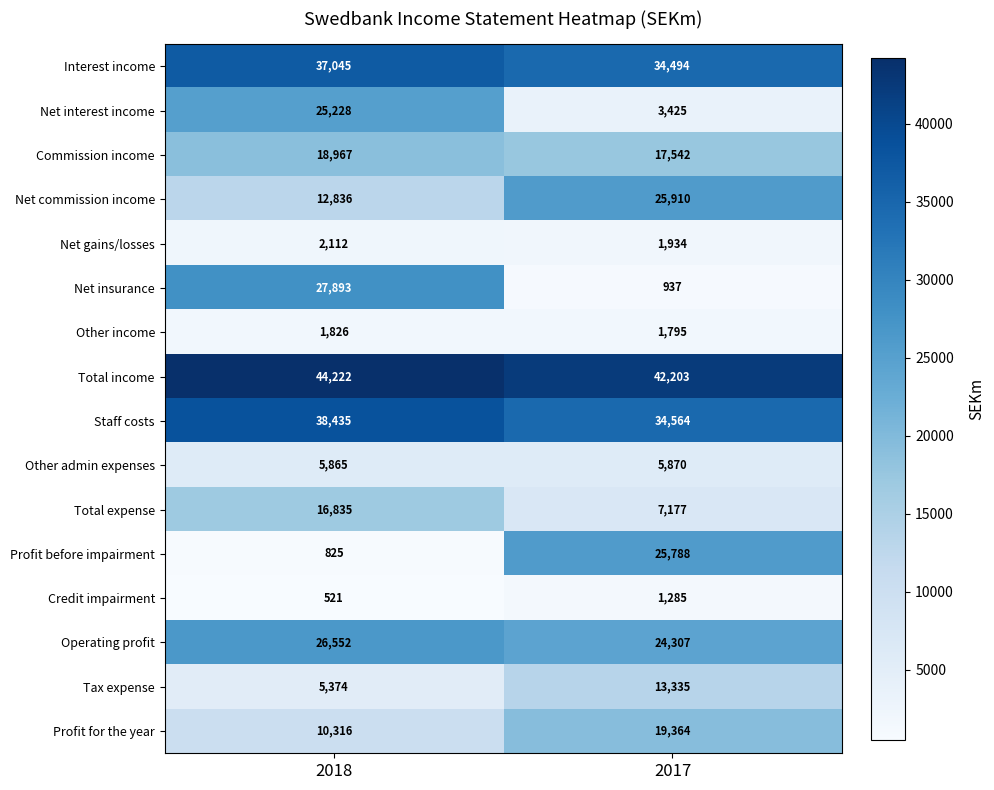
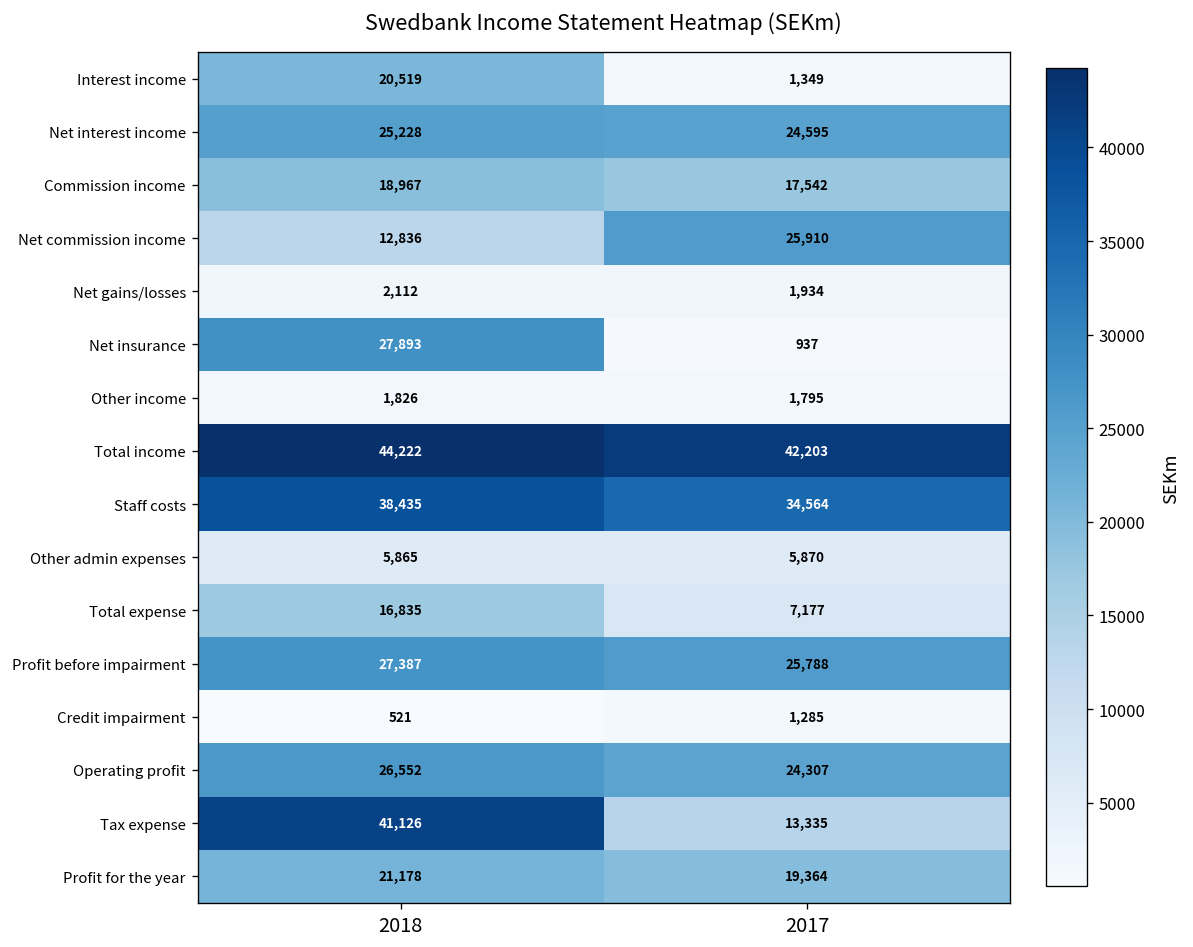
Interest income, 2018: 37,045 -> 20,519
Interest income, 2017: 34,494 -> 1,349
Net interest income, 2017: 3,425 -> 24,595
Profit before impairment, 2018: 825 -> 27,387
Tax expense, 2018: 5,374 -> 41,126
Profit for the year, 2018: 10,316 -> 21,178
